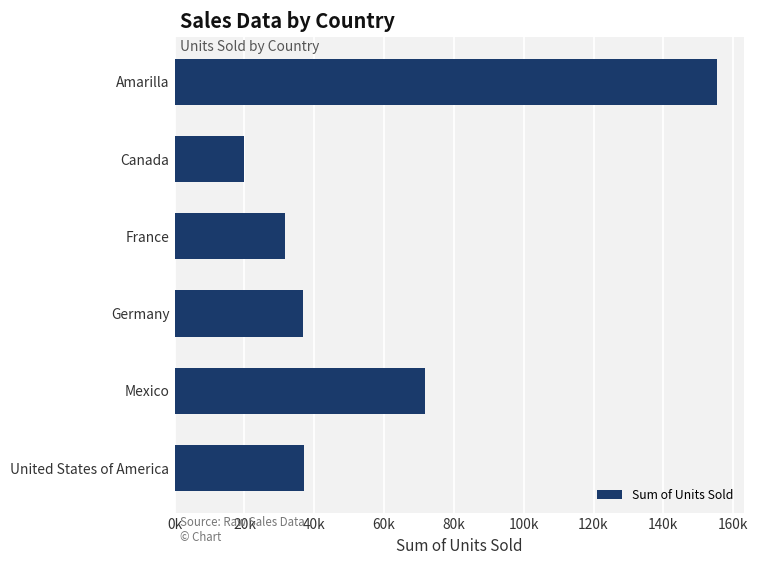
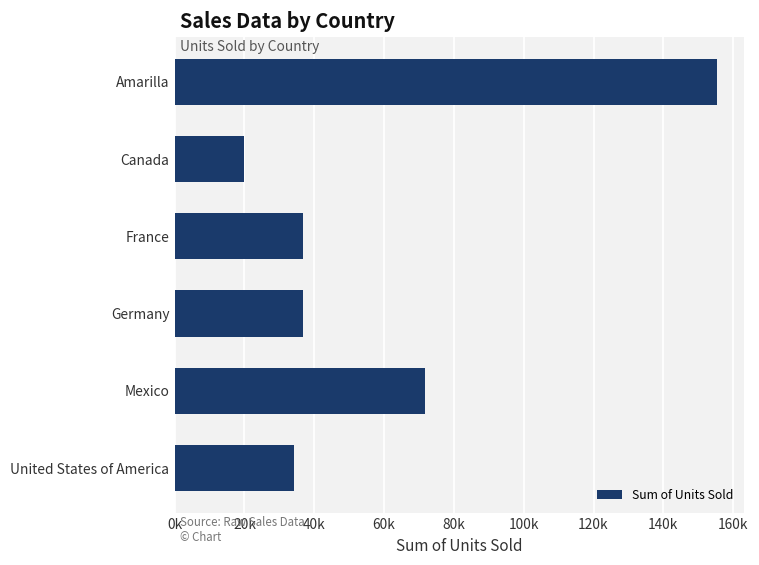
France: 32000 -> 37000
United States of America: 37000 -> 34000
